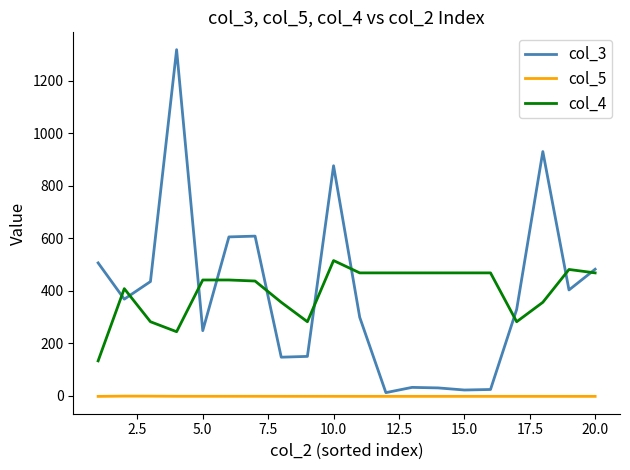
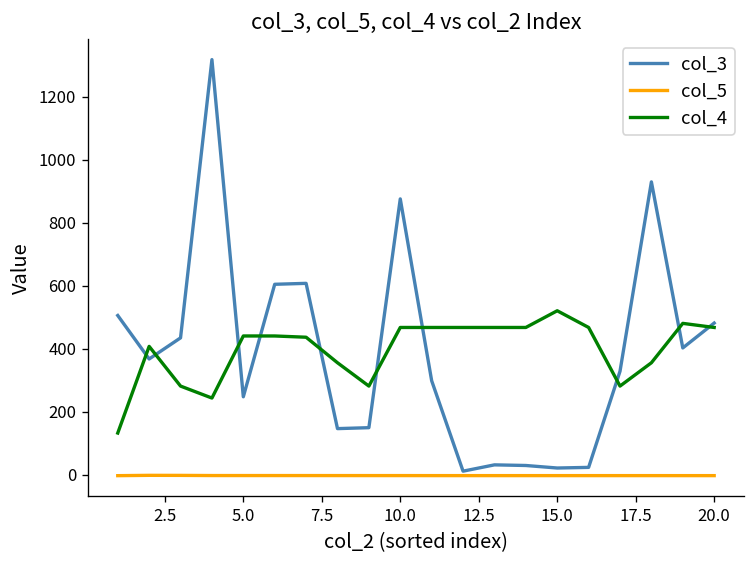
col_4, 10.0: 520 -> 470
col_4, 15.0: 470 -> 520
